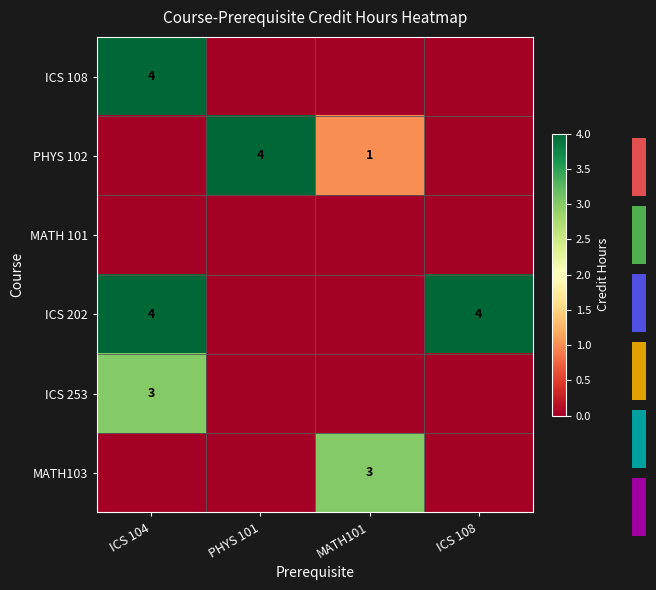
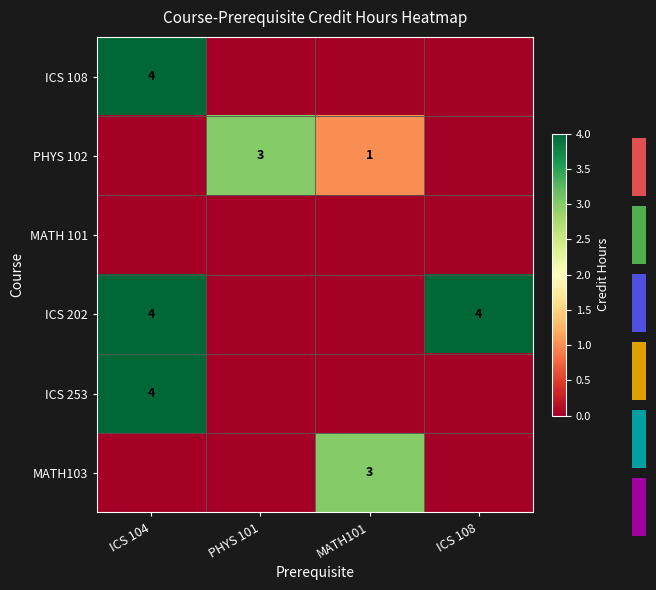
Course-Prerequisite Credit Hours Heatmap, PHYS 102, PHYS 101: 4 -> 3
Course-Prerequisite Credit Hours Heatmap, ICS 253, ICS 104: 3 -> 4
